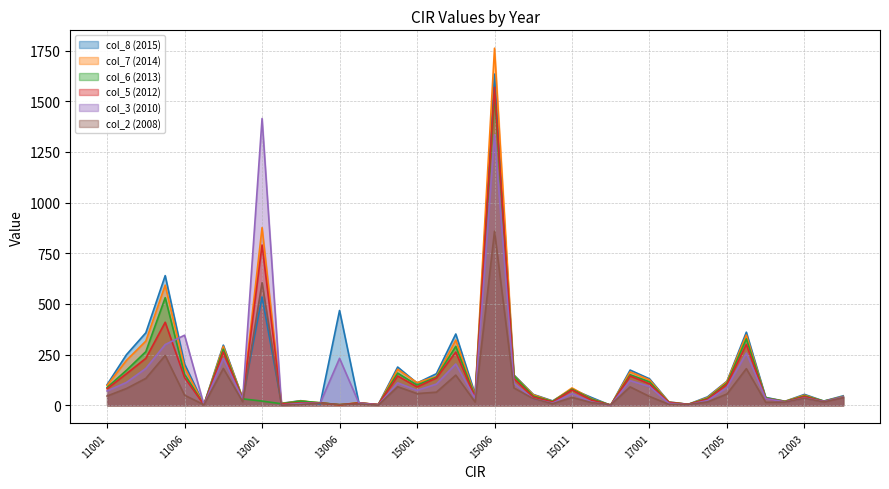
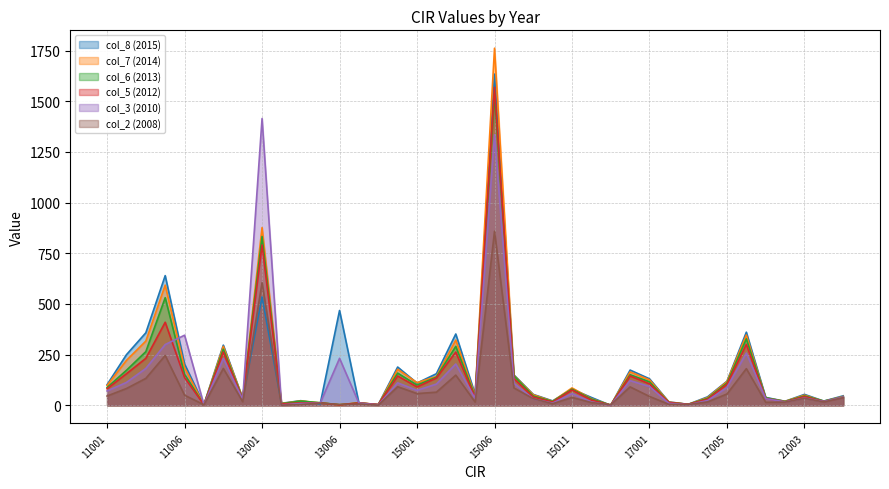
col_6 (2013), 13001: 20 -> 830
